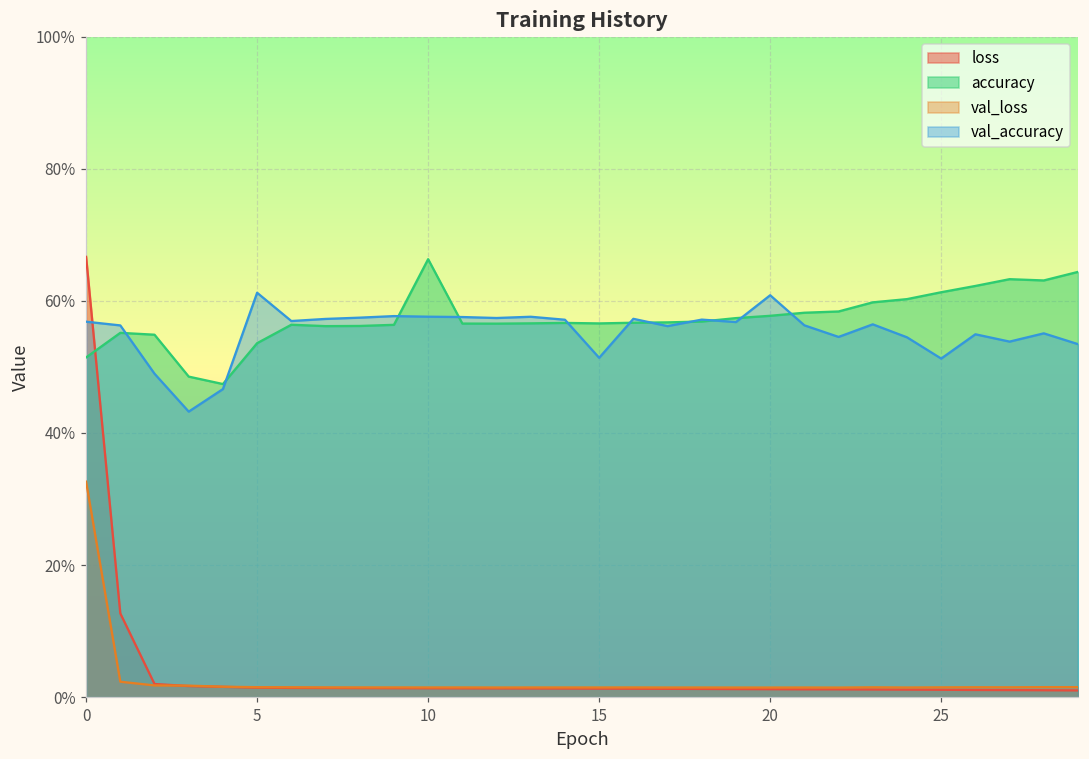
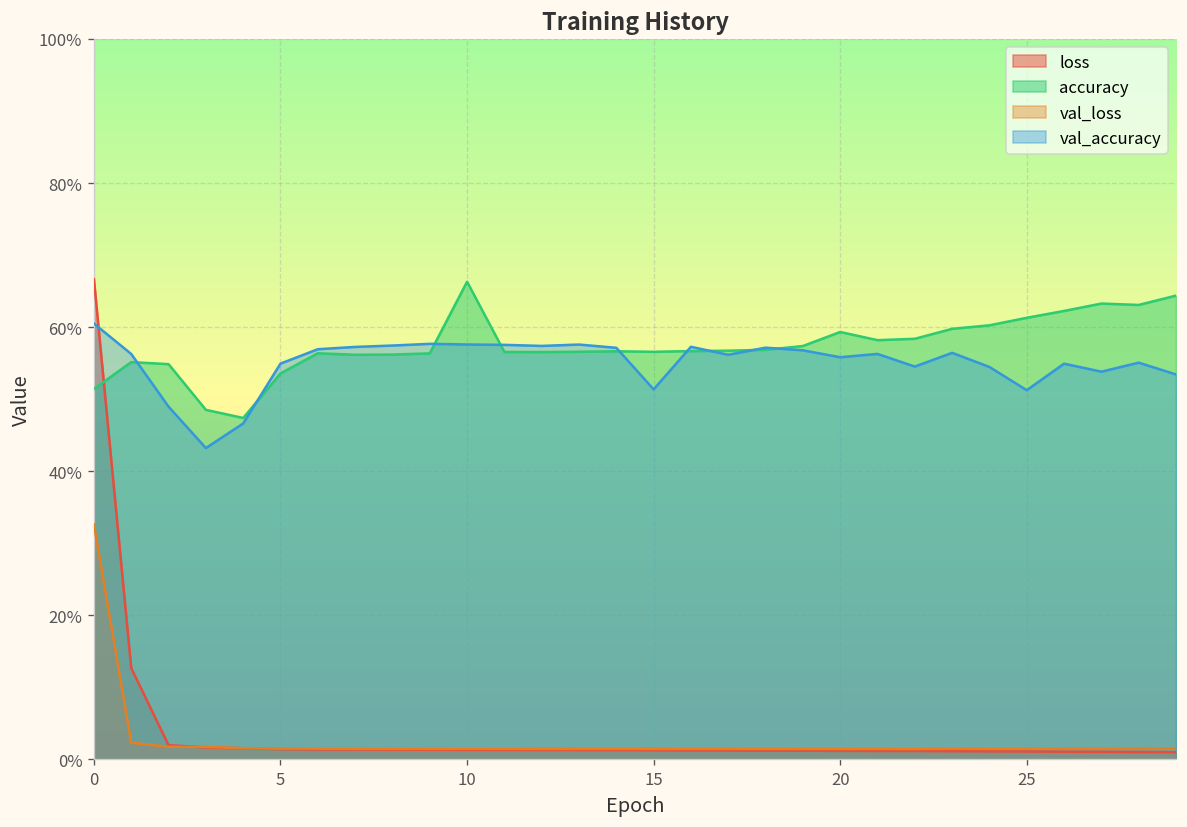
val_accuracy, 0: 57% -> 61%
val_accuracy, 5: 61% -> 55%
accuracy, 20: 58% -> 59%
val_accuracy, 20: 61% -> 56%
